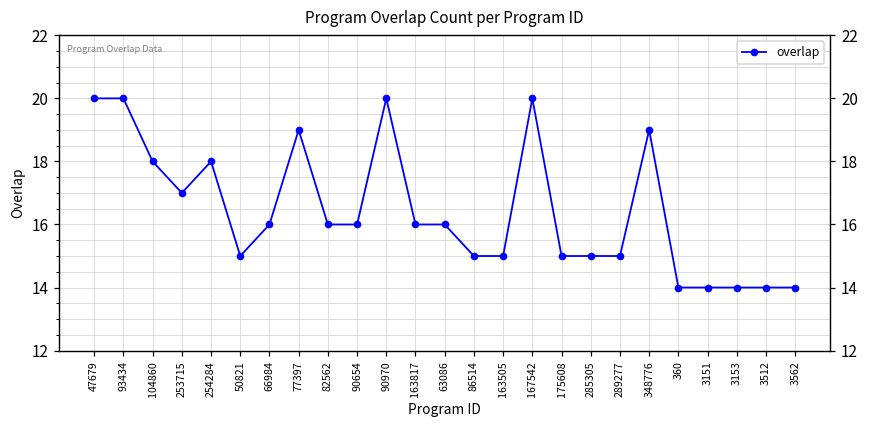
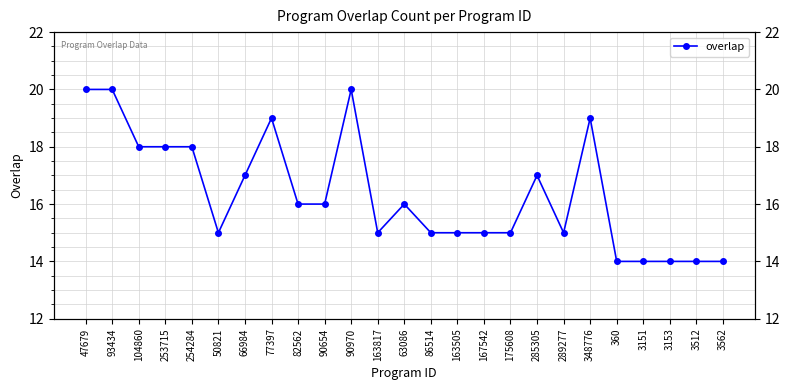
253715: 17 -> 18
66984: 16 -> 17
163817: 16 -> 15
167542: 20 -> 15
285305: 15 -> 17
